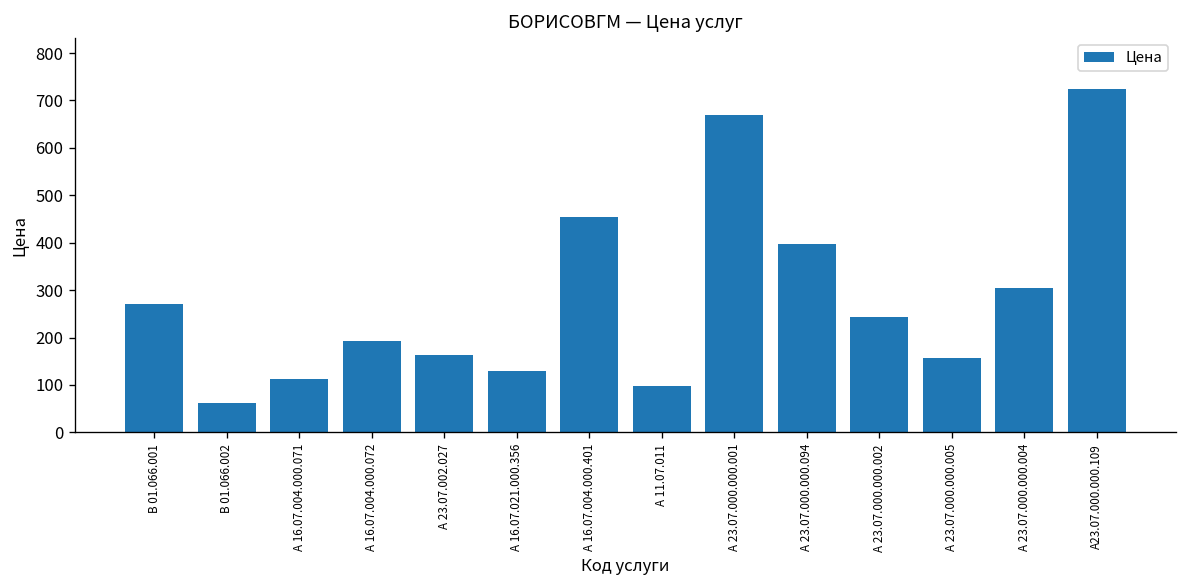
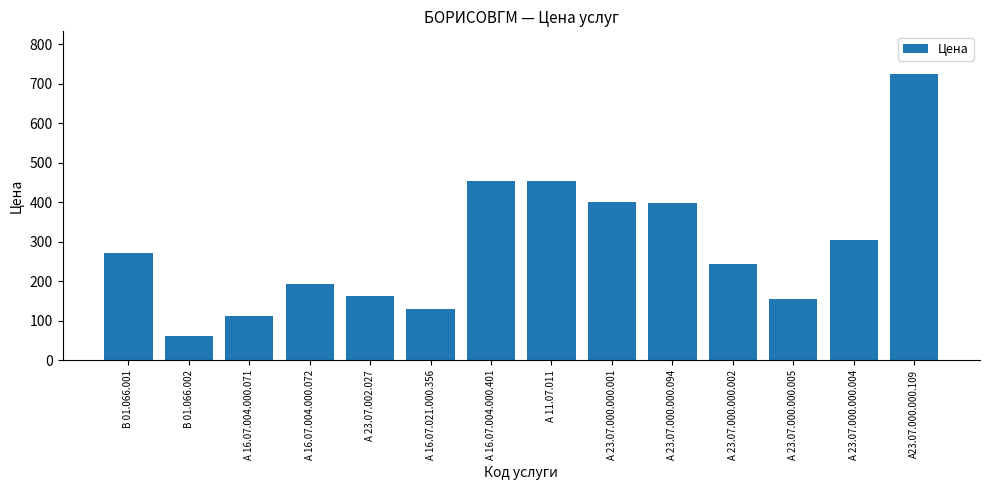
А 11.07.011: 100 -> 460
А 23.07.000.000.001: 670 -> 400
